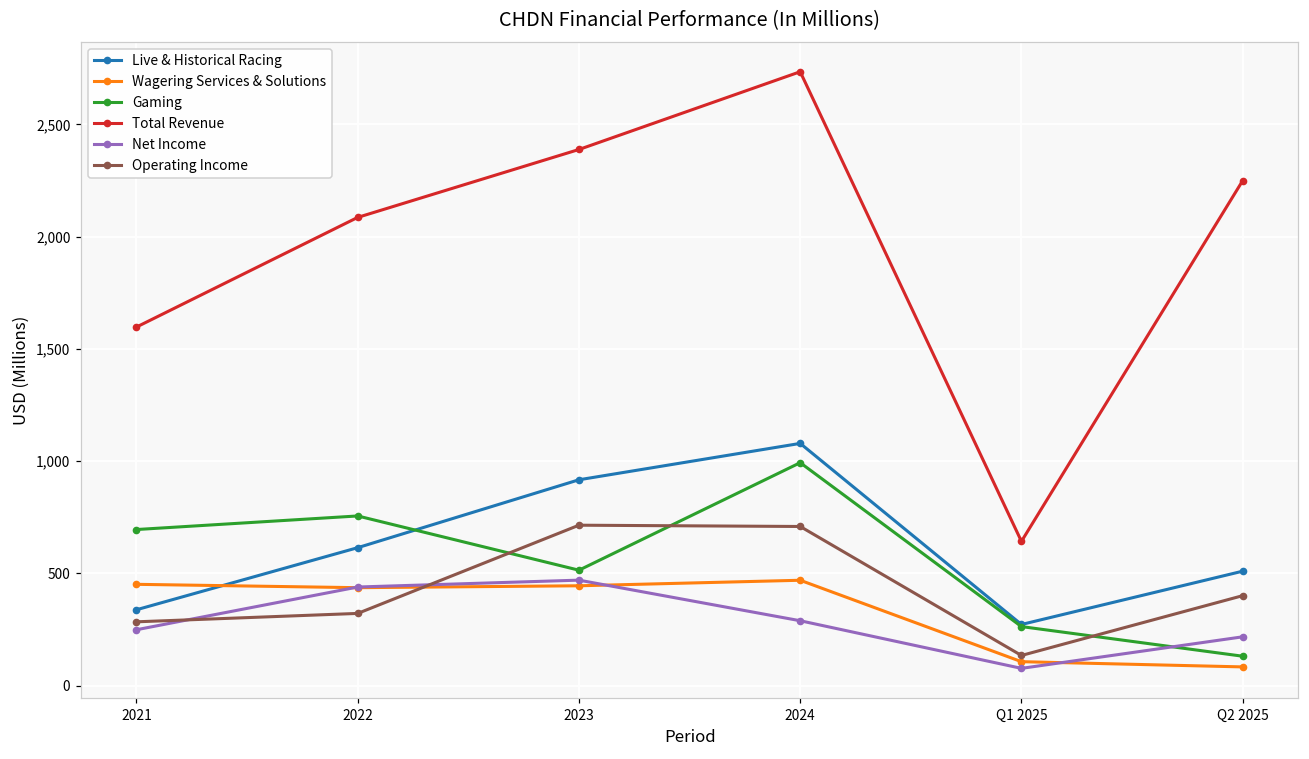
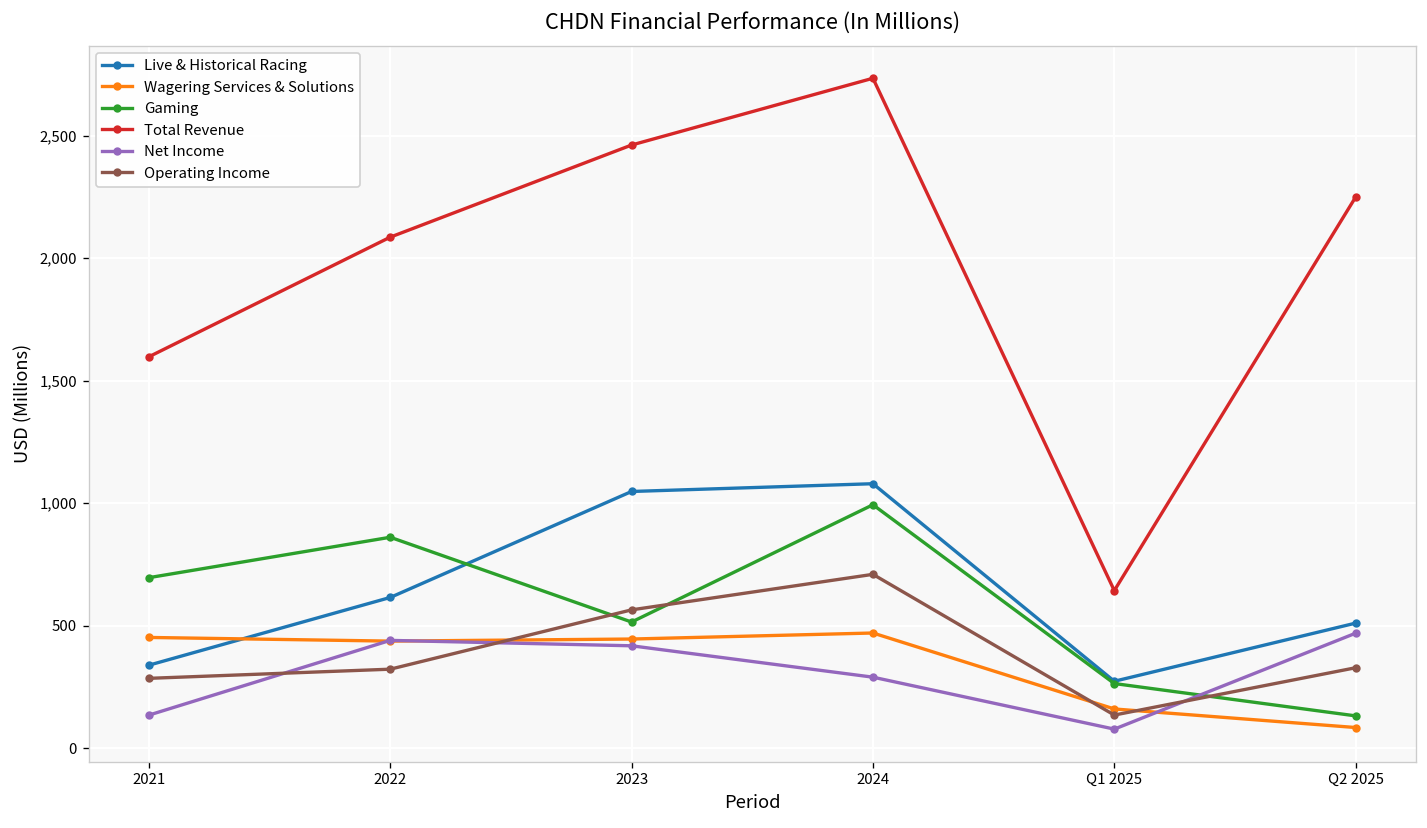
Net Income, 2021: 250 -> 130
Gaming, 2022: 760 -> 860
Live & Historical Racing, 2023: 920 -> 1,050
Total Revenue, 2023: 2,390 -> 2,460
Net Income, 2023: 470 -> 420
Operating Income, 2023: 710 -> 560
Wagering Services & Solutions, Q1 2025: 110 -> 160
Net Income, Q2 2025: 220 -> 470
Operating Income, Q2 2025: 400 -> 330
